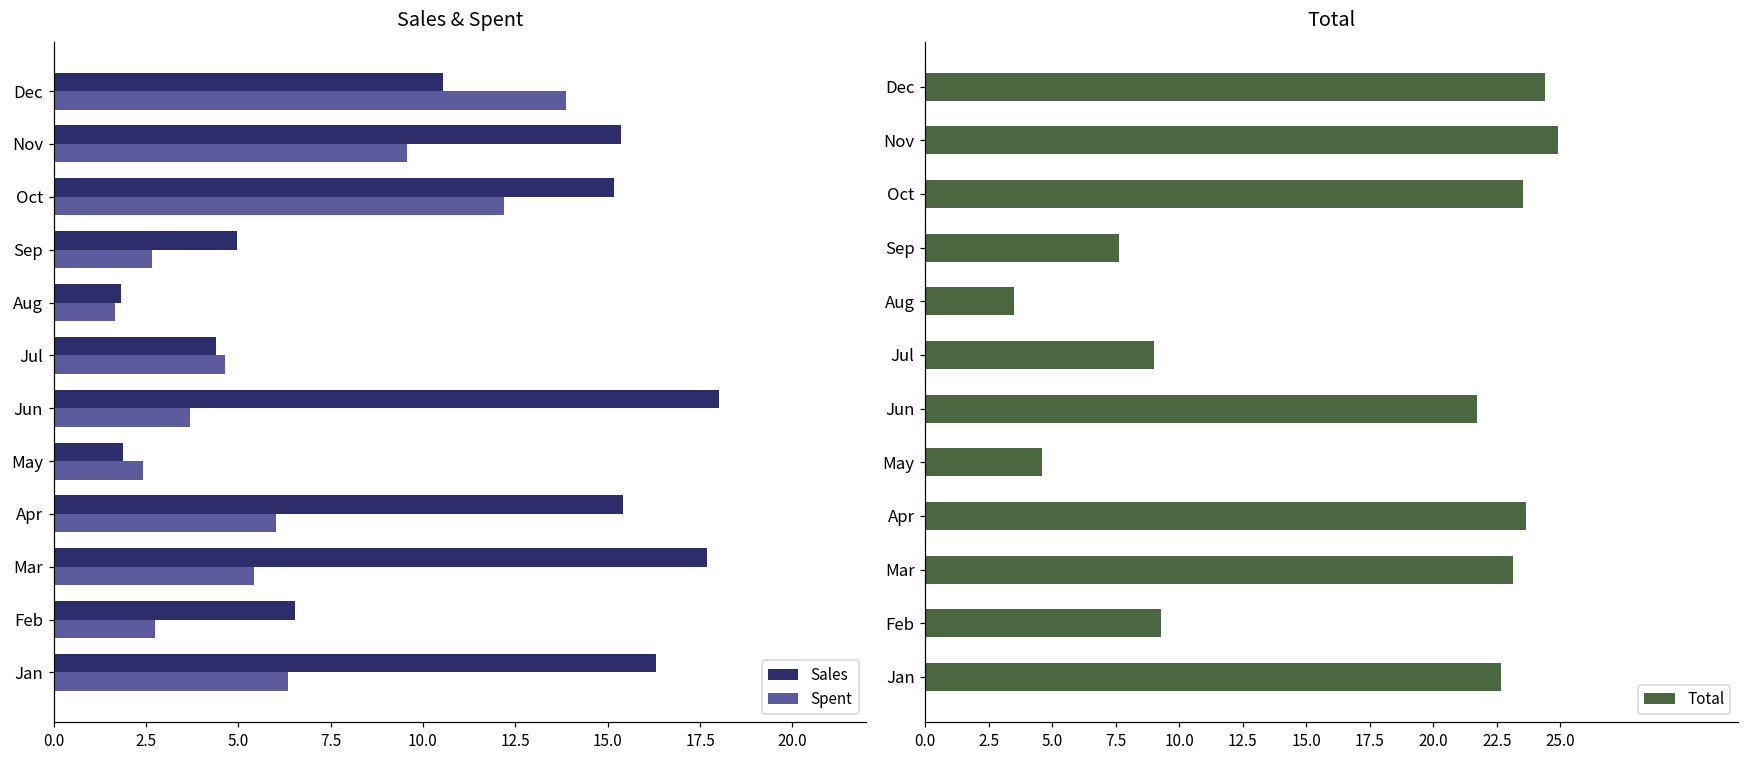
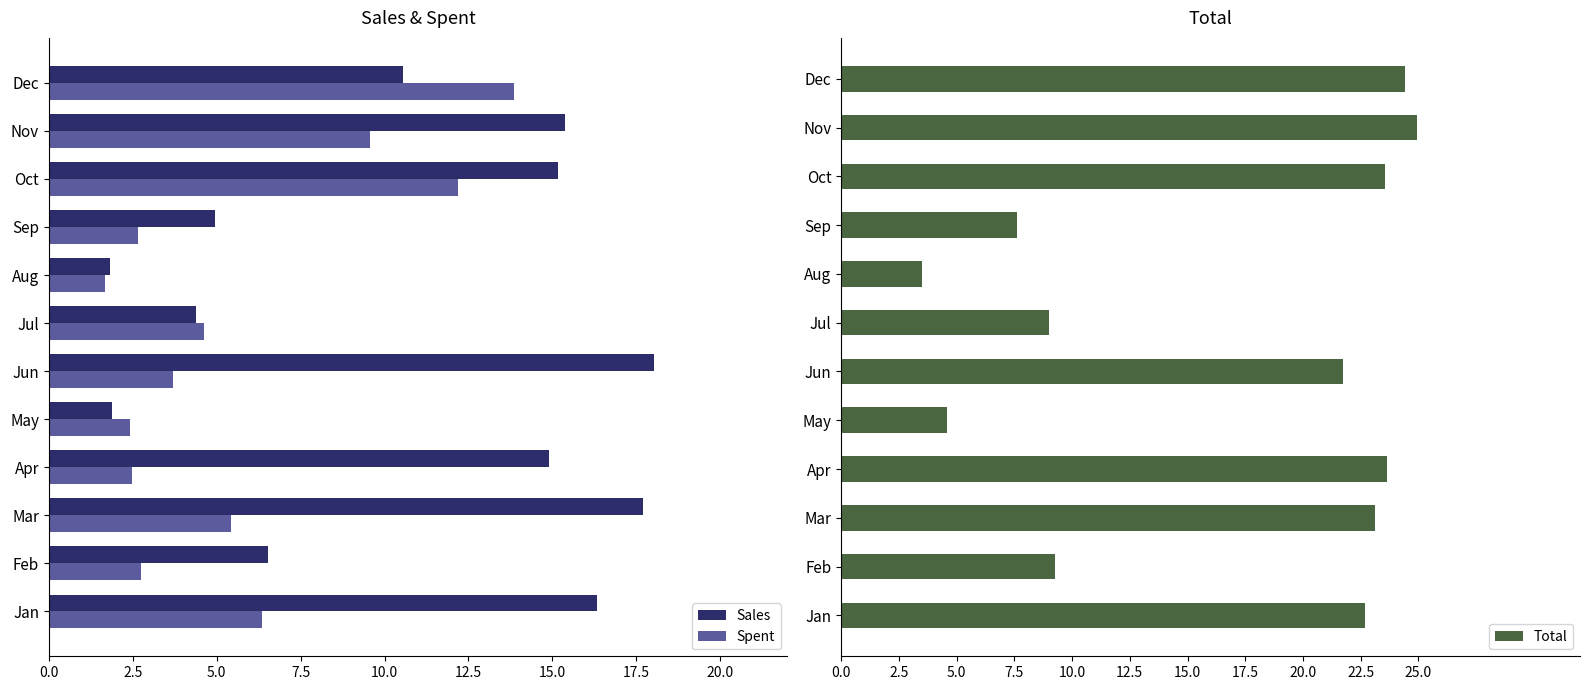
Sales & Spent, Sales, Apr: 15.4 -> 14.9
Sales & Spent, Spent, Apr: 6.0 -> 2.5
